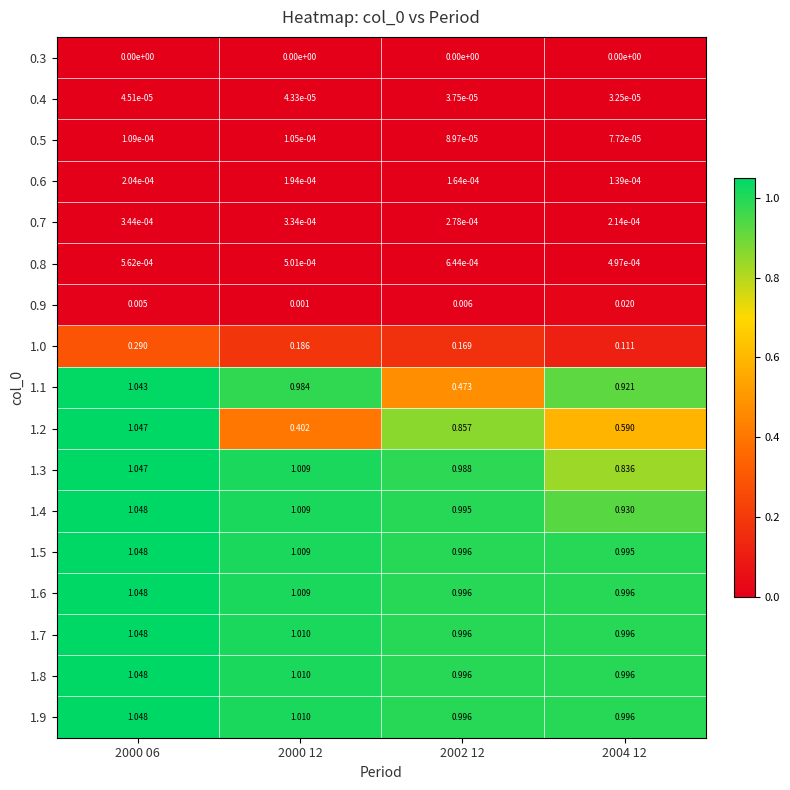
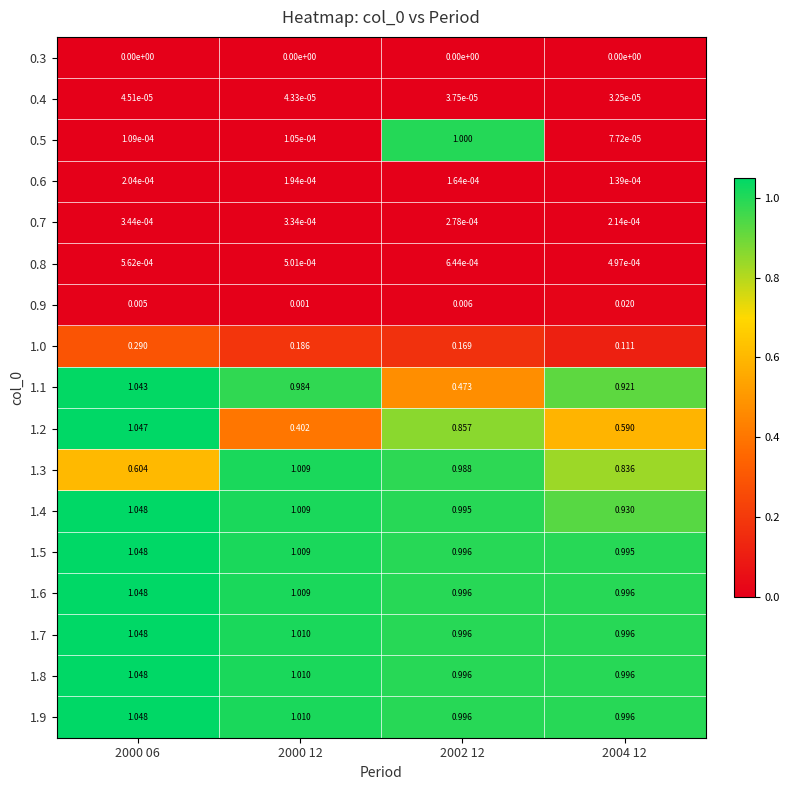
0.5, 2002 12: 8.97e-05 -> 1.000
1.3, 2000 06: 1.047 -> 0.604
